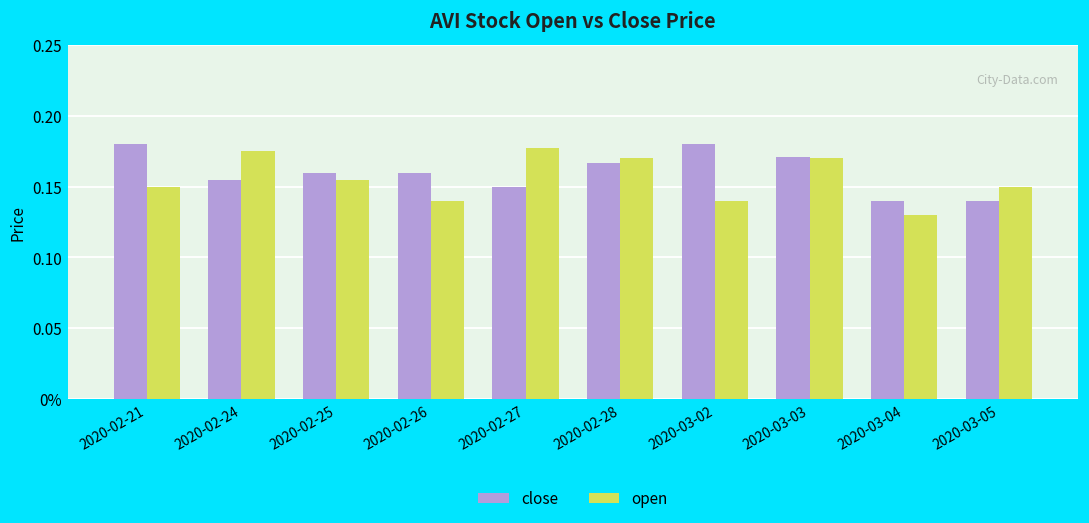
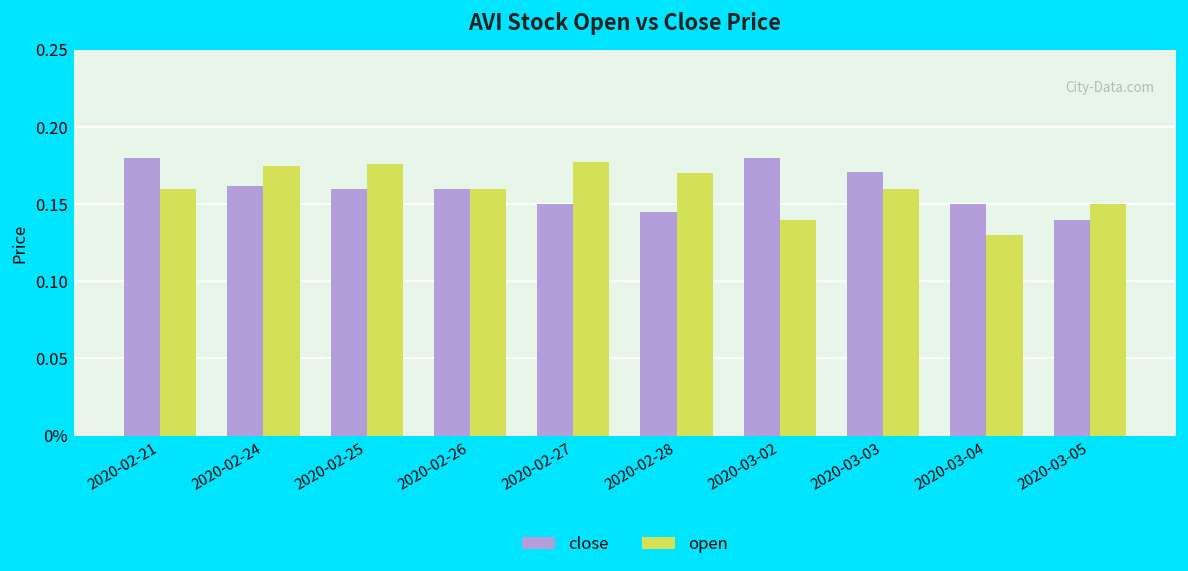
open, 2020-02-21: 0.15 -> 0.16
close, 2020-02-24: 0.155 -> 0.162
open, 2020-02-25: 0.155 -> 0.176
open, 2020-02-26: 0.14 -> 0.16
close, 2020-02-28: 0.167 -> 0.145
open, 2020-03-03: 0.17 -> 0.16
close, 2020-03-04: 0.14 -> 0.15
